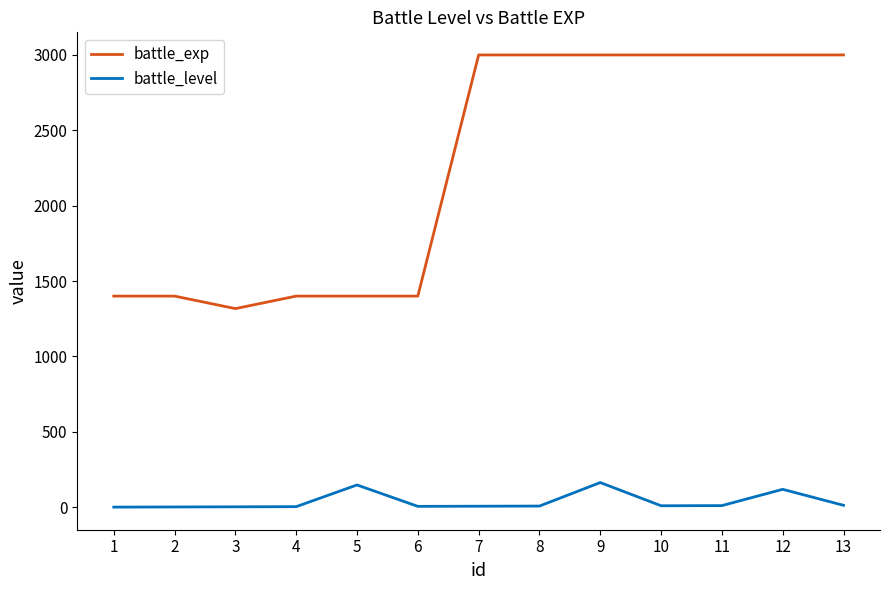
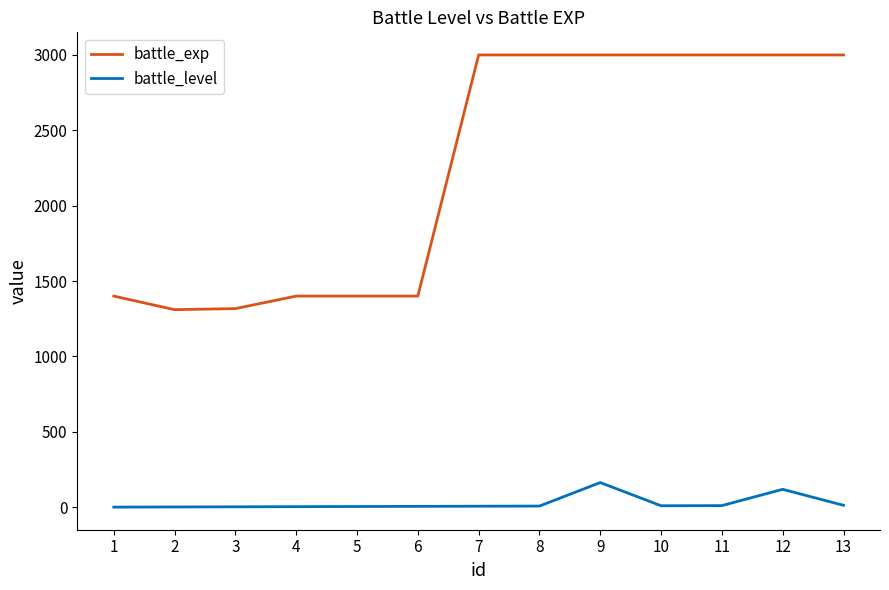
battle_exp, 2: 1400 -> 1310
battle_level, 5: 150 -> 0
